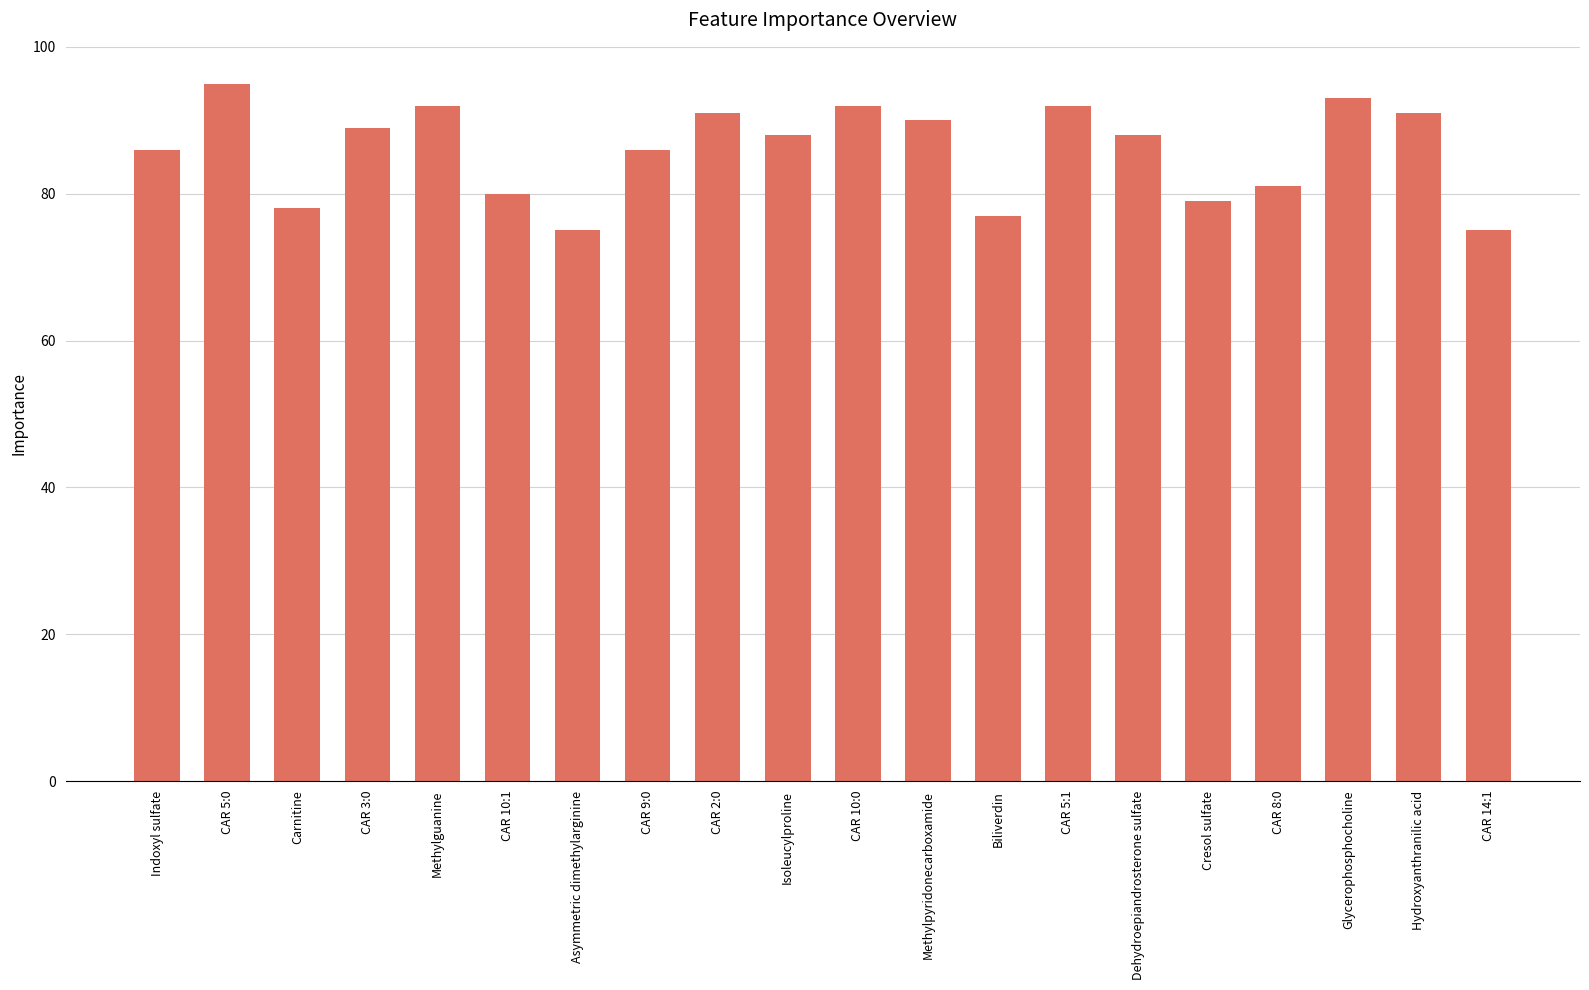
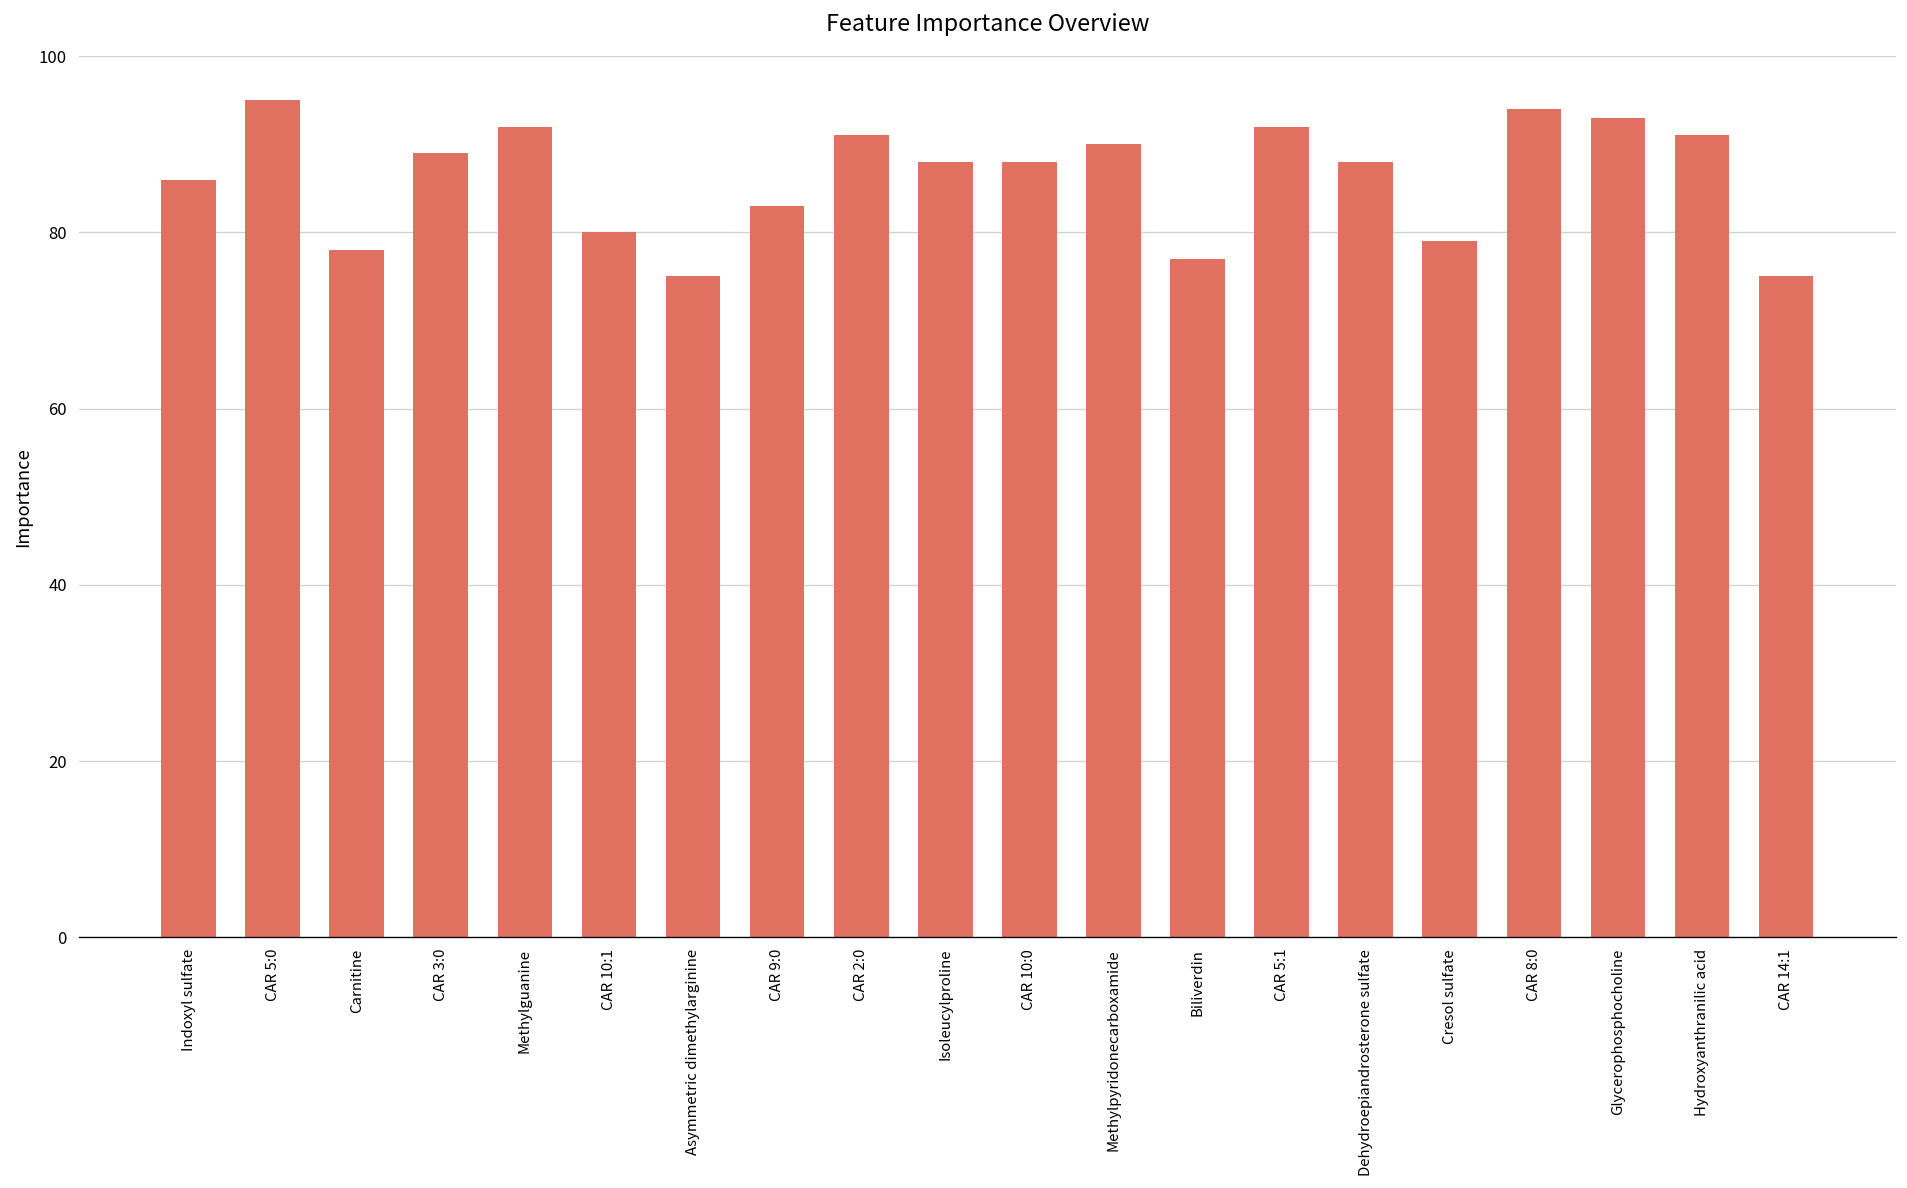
CAR 9:0: 86 -> 83
CAR 10:0: 92 -> 88
CAR 8:0: 81 -> 94
